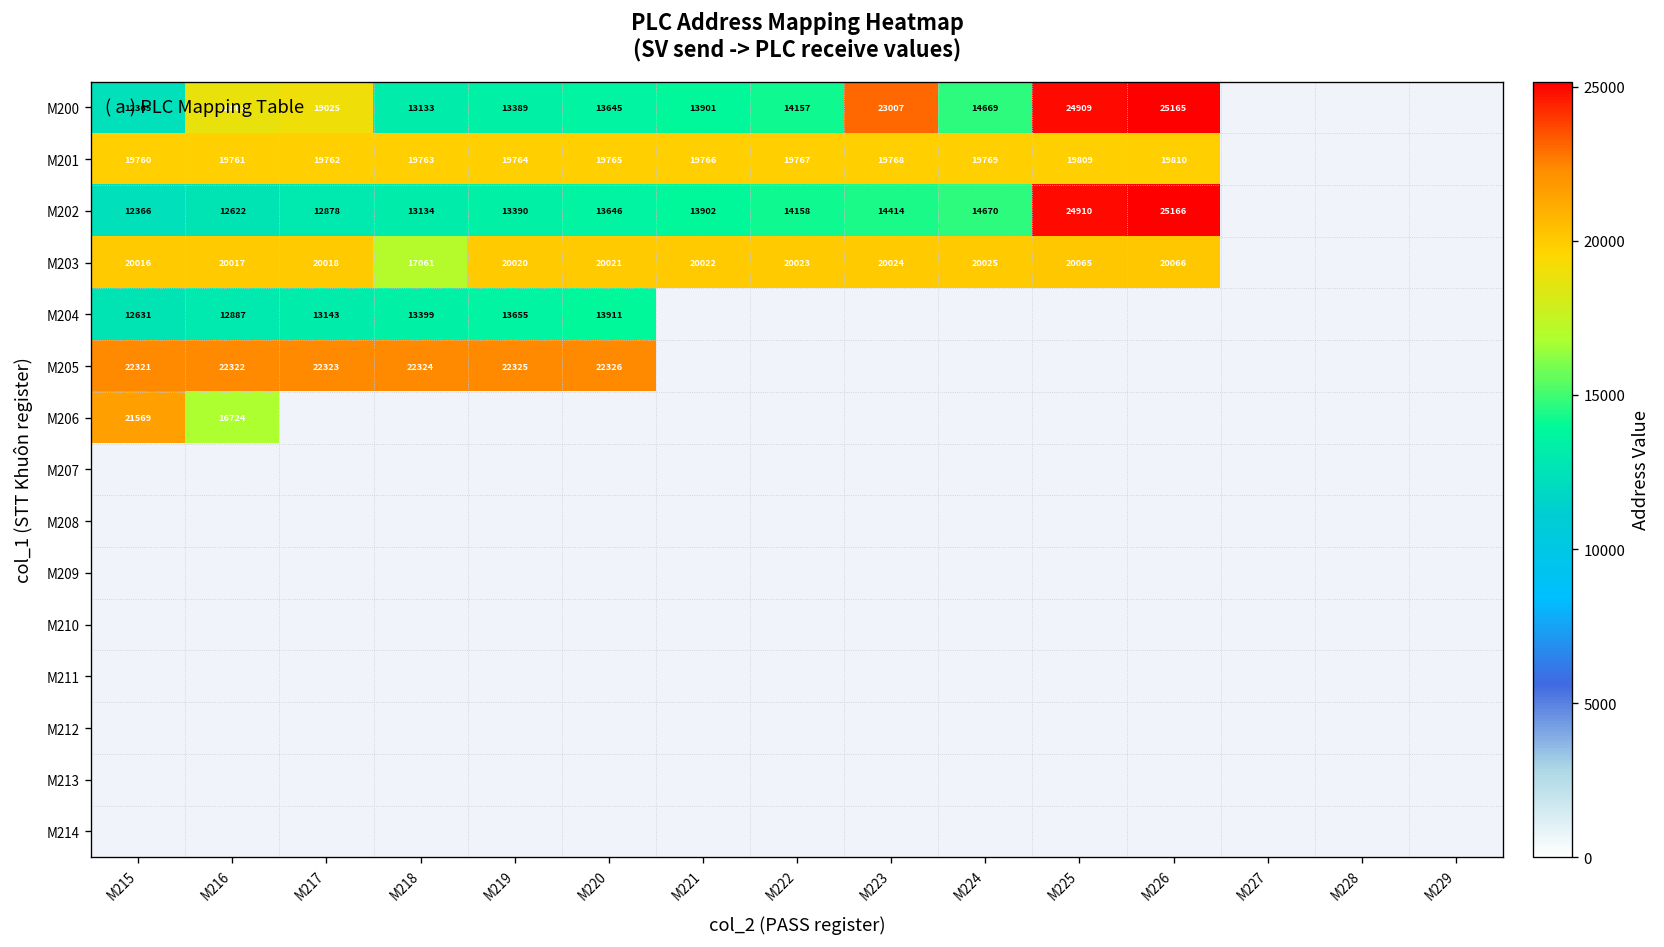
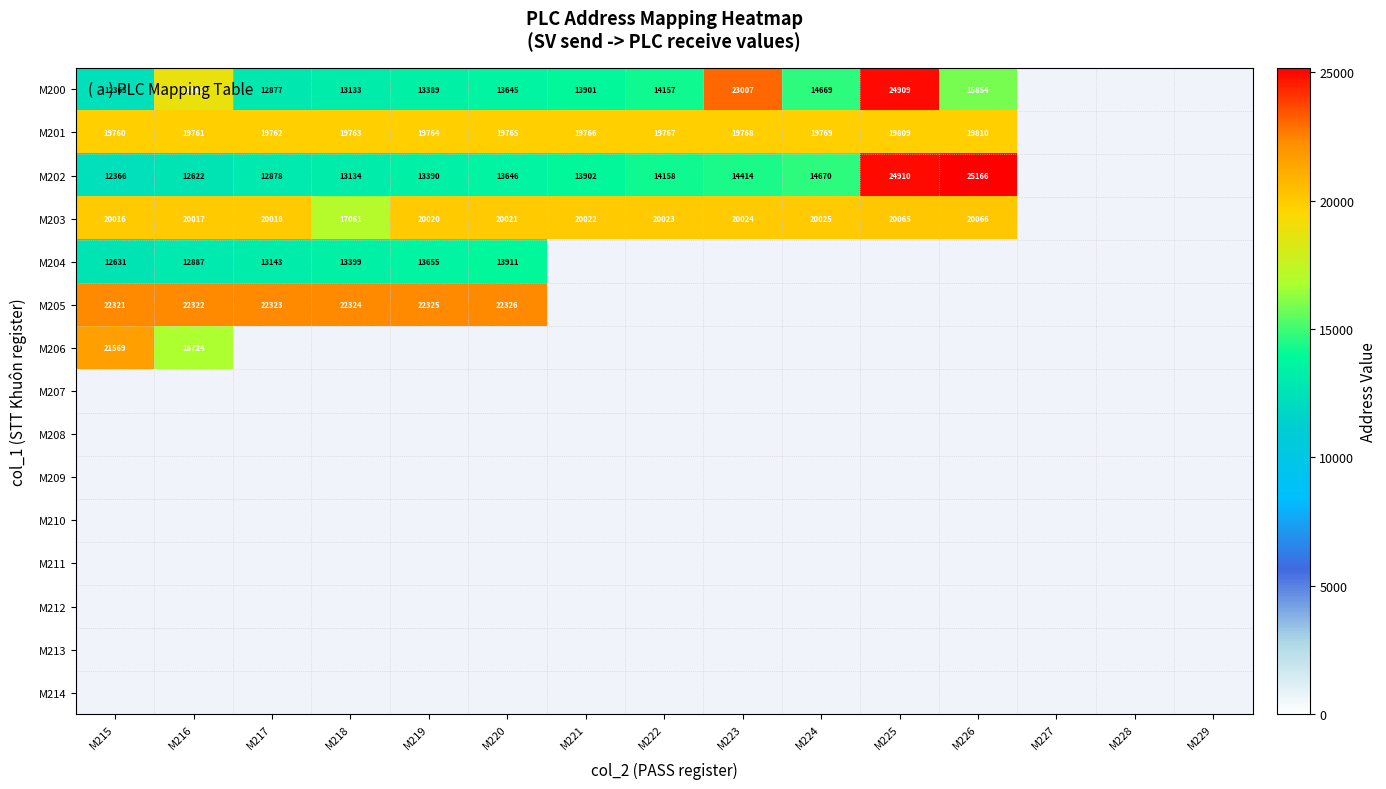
M200, M217: 19025 -> 12877
M200, M226: 25165 -> 15854
